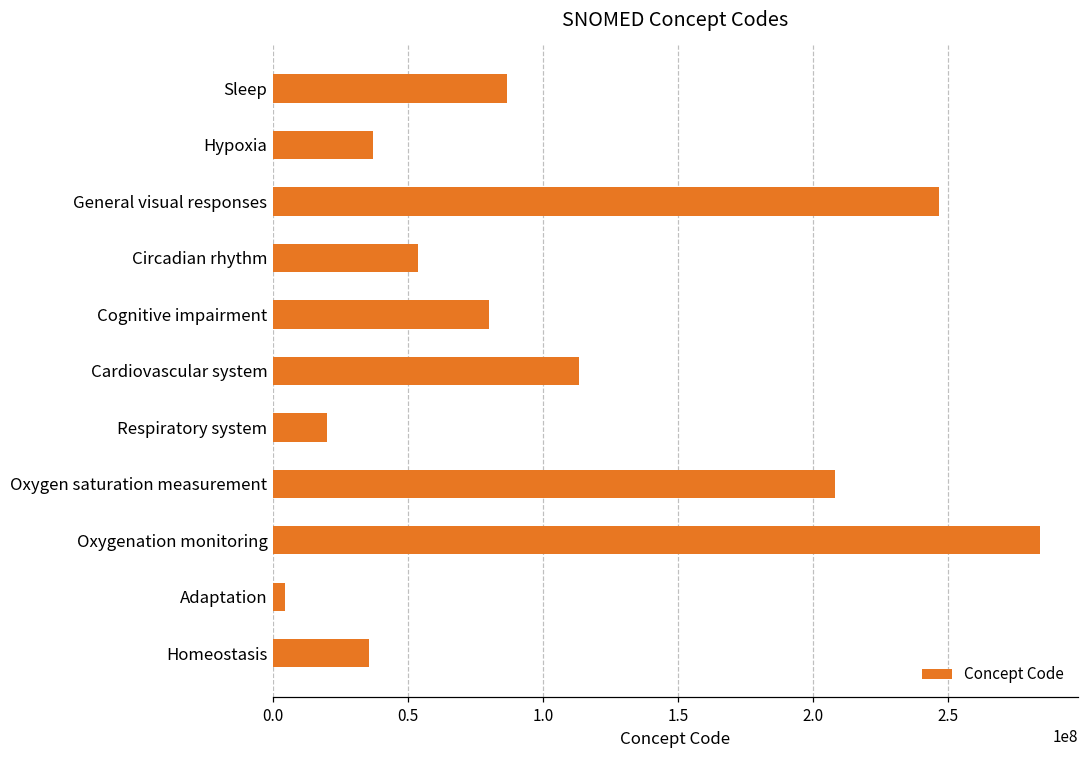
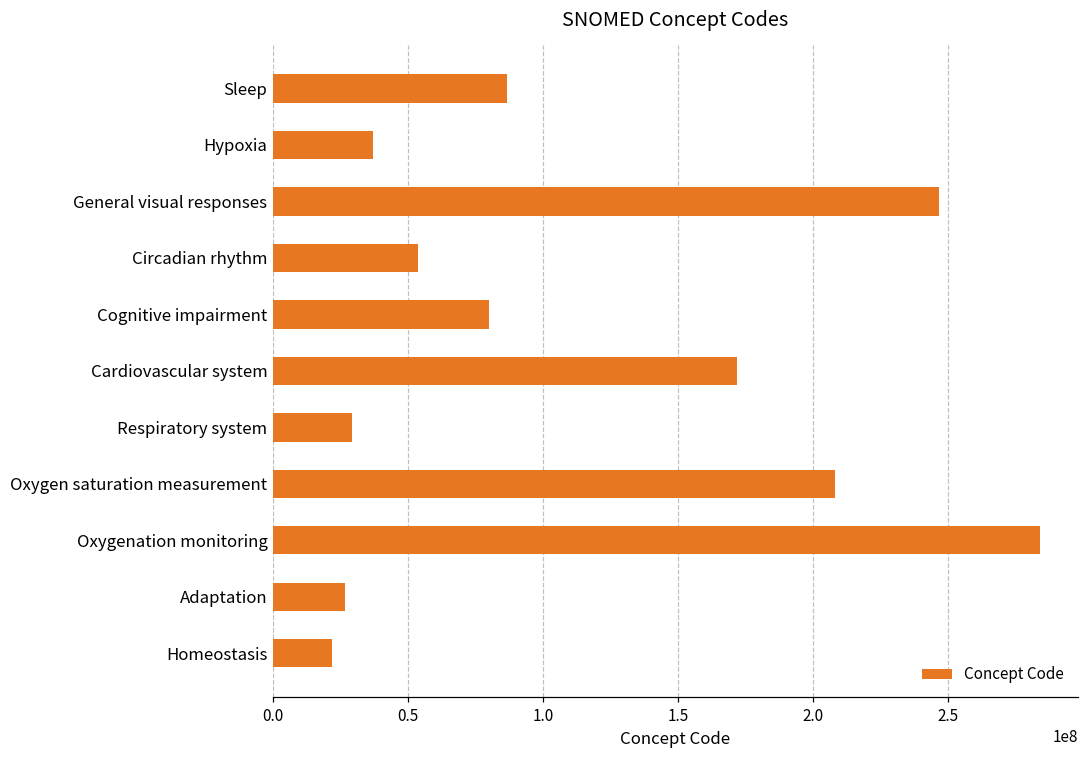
Cardiovascular system: 113000000 -> 172000000
Respiratory system: 20000000 -> 29000000
Adaptation: 4000000 -> 27000000
Homeostasis: 36000000 -> 22000000
